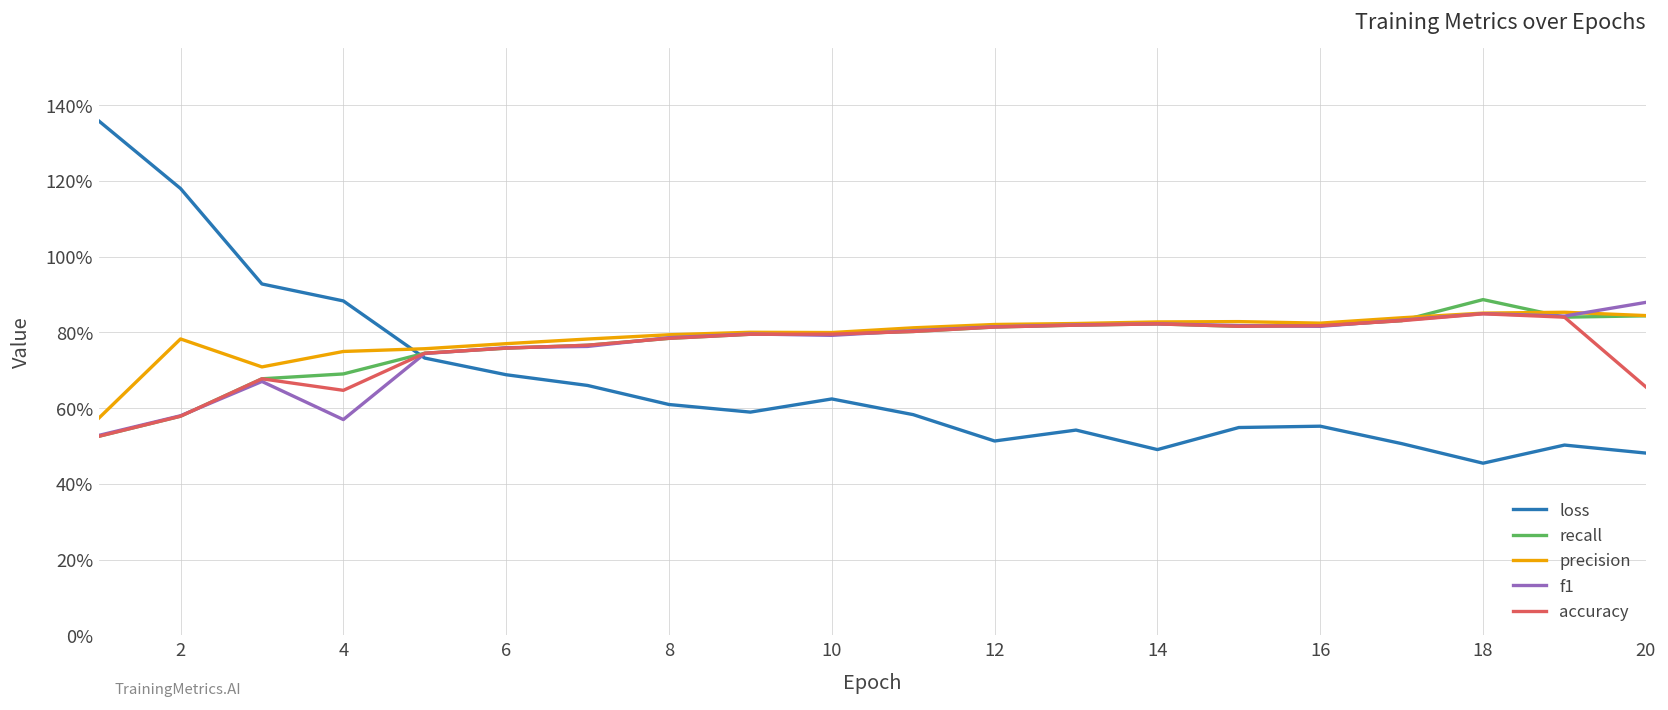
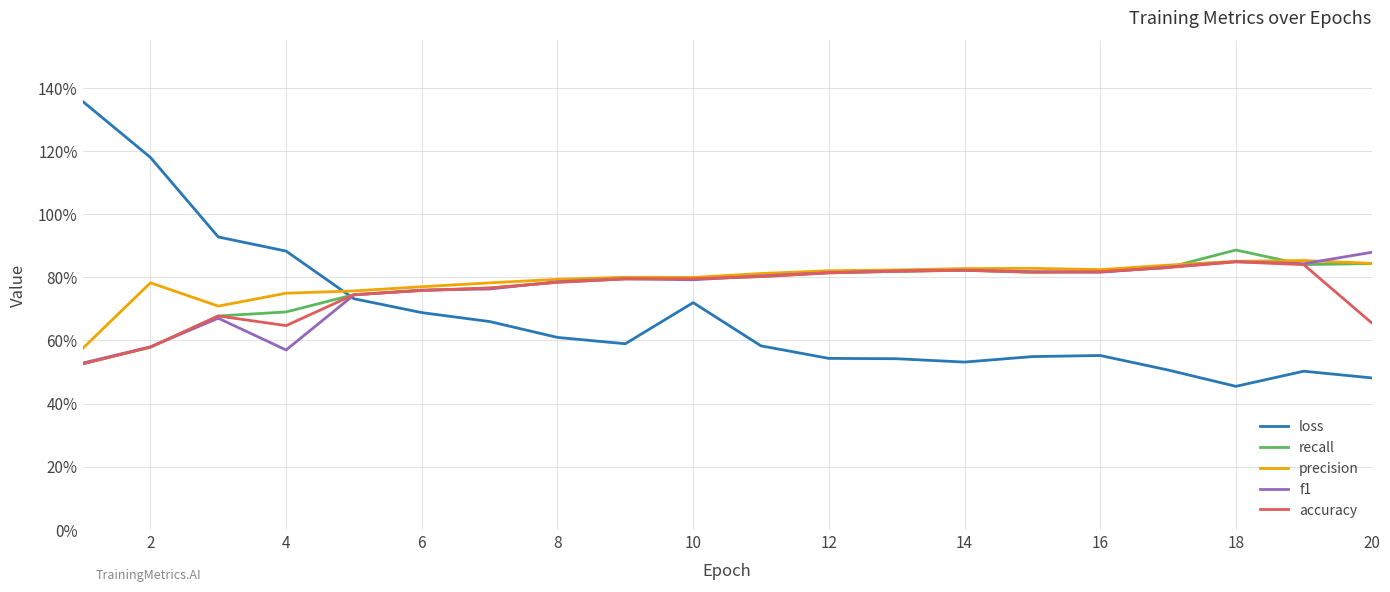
loss, 10: 62% -> 72%
loss, 12: 51% -> 54%
loss, 14: 49% -> 53%
